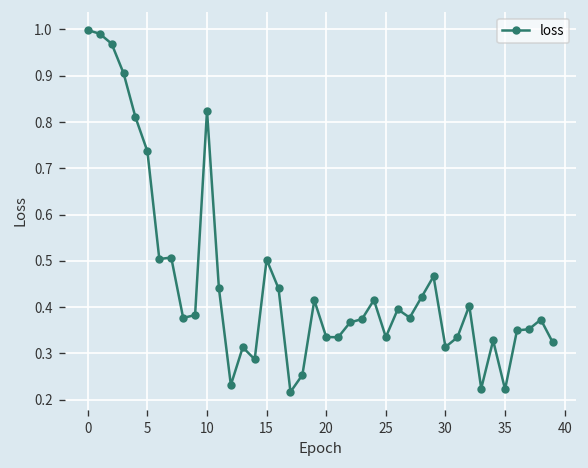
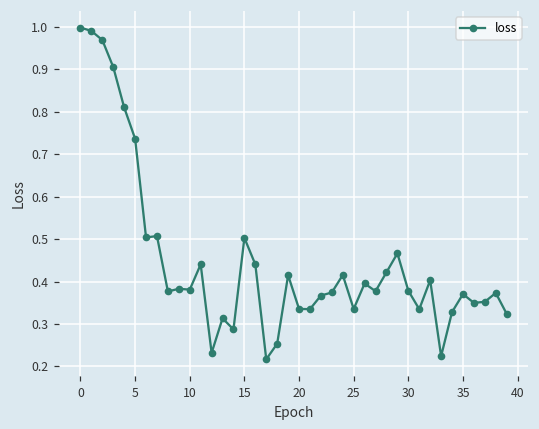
10: 0.82 -> 0.38
30: 0.31 -> 0.38
35: 0.22 -> 0.37
